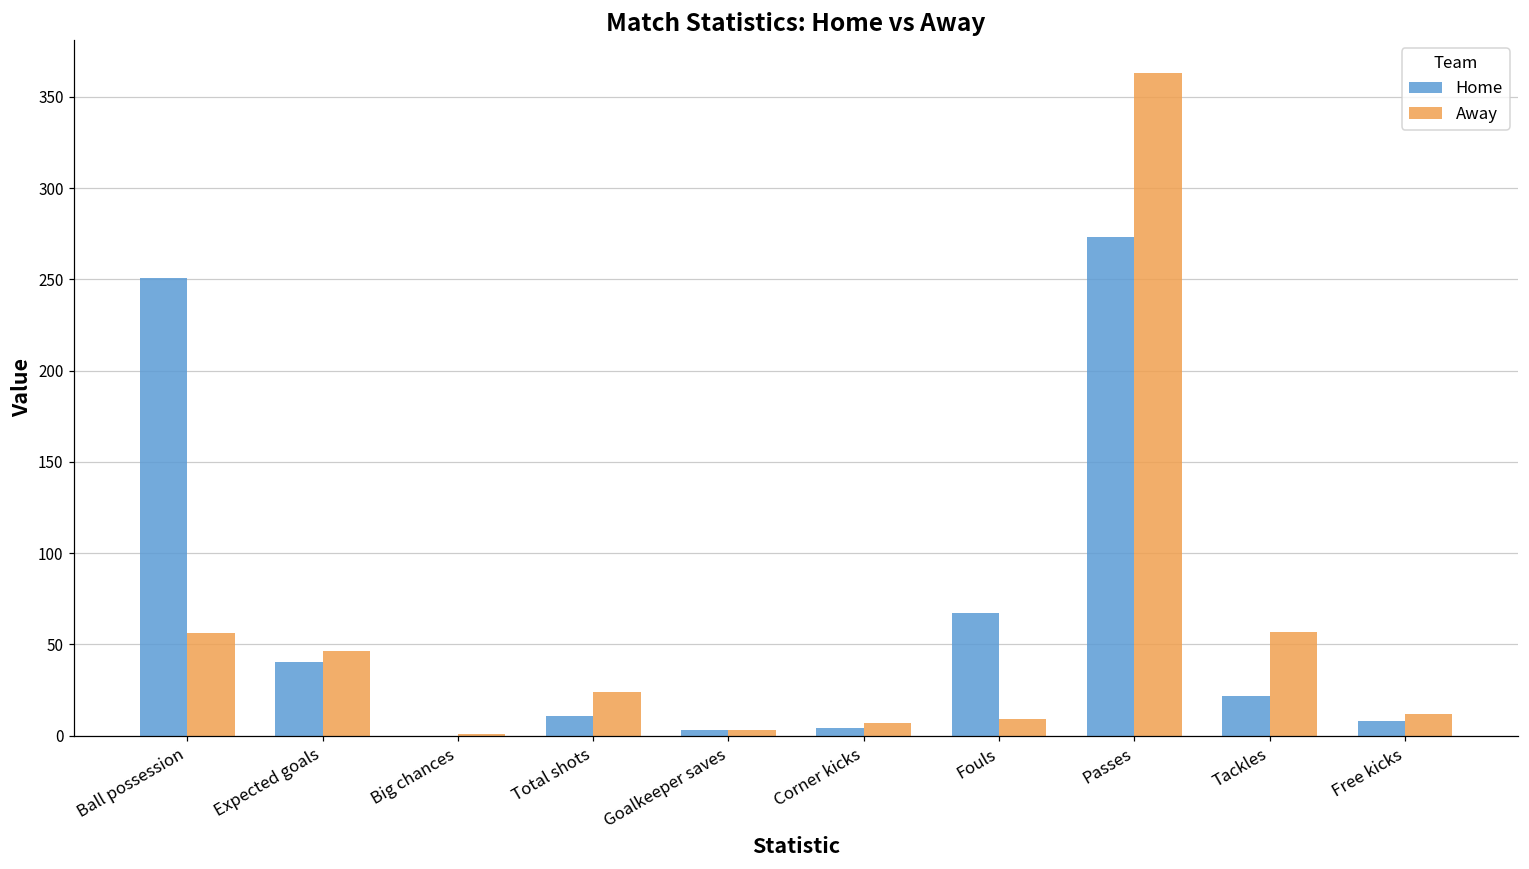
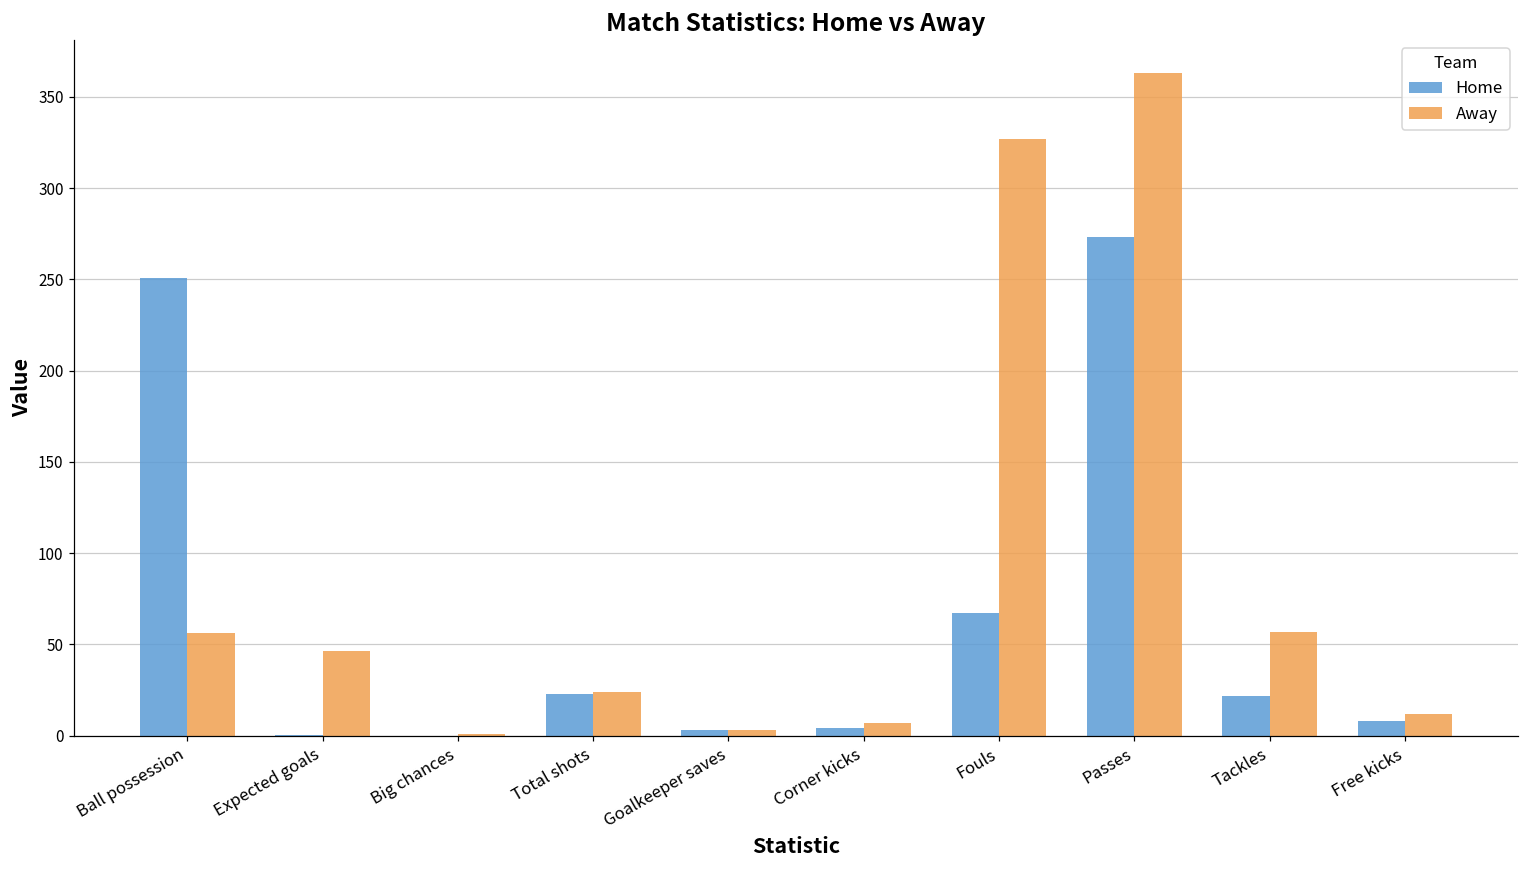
Home, Expected goals: 40 -> 1
Home, Total shots: 11 -> 23
Away, Fouls: 9 -> 327
